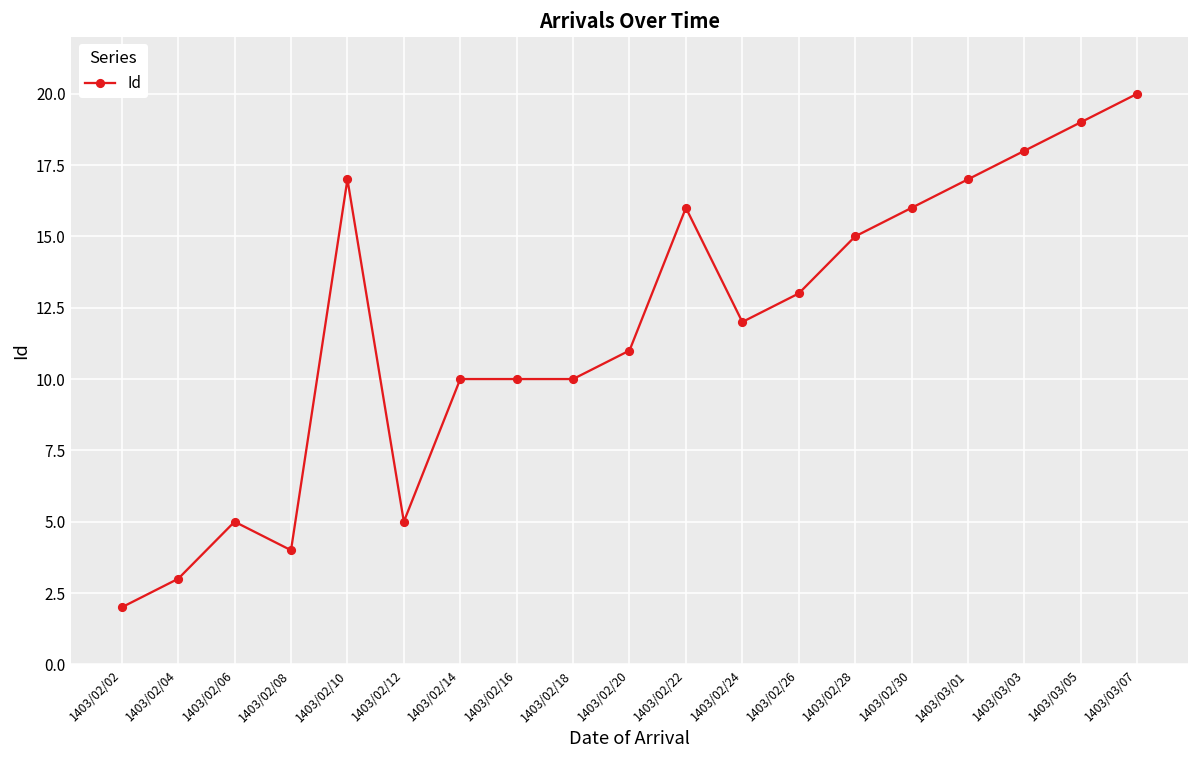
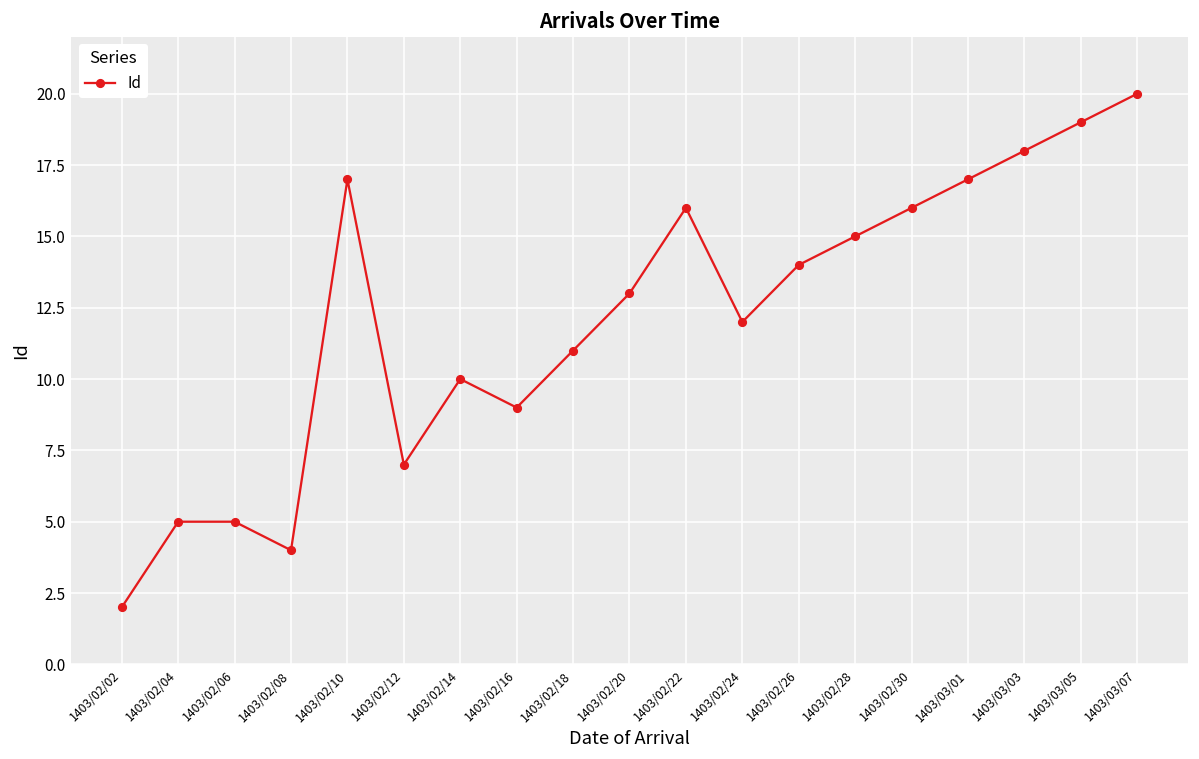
1403/02/04: 3 -> 5
1403/02/12: 5 -> 7
1403/02/16: 10 -> 9
1403/02/18: 10 -> 11
1403/02/20: 11 -> 13
1403/02/26: 13 -> 14
